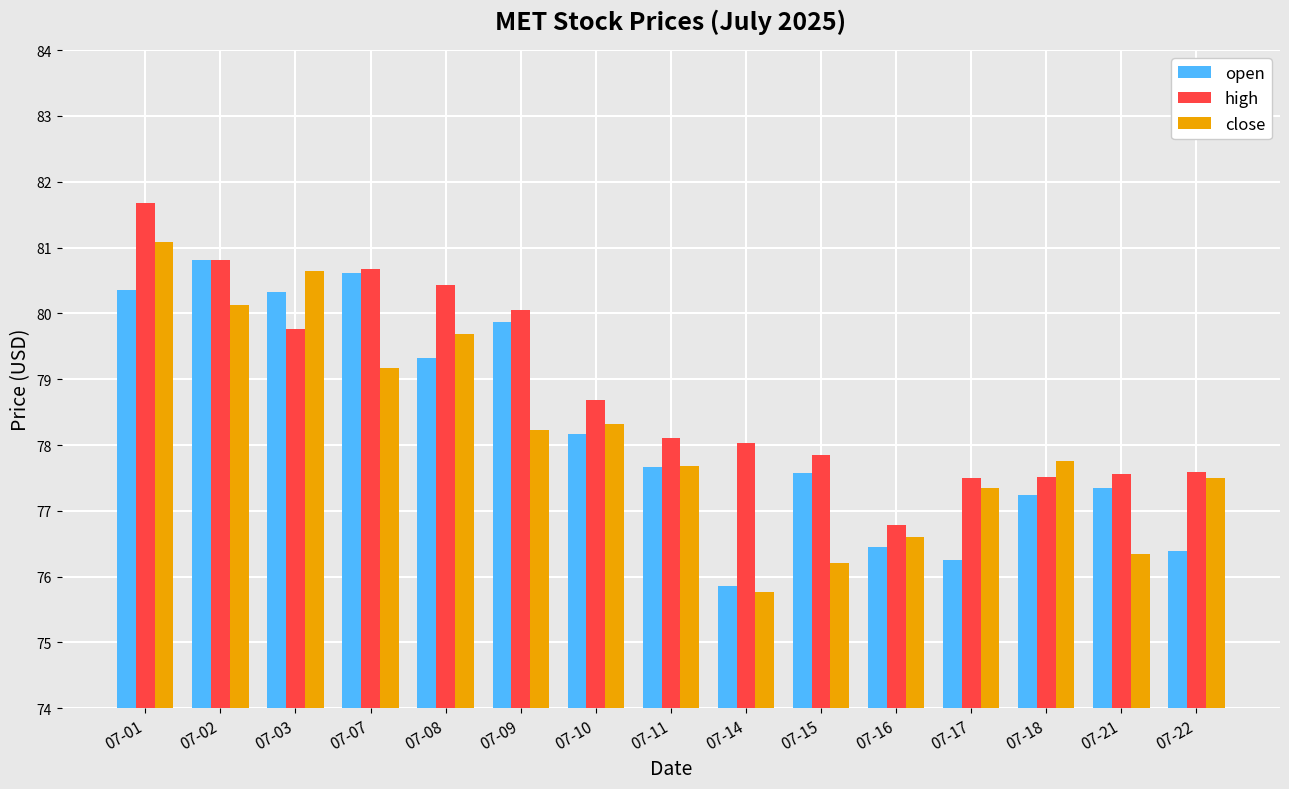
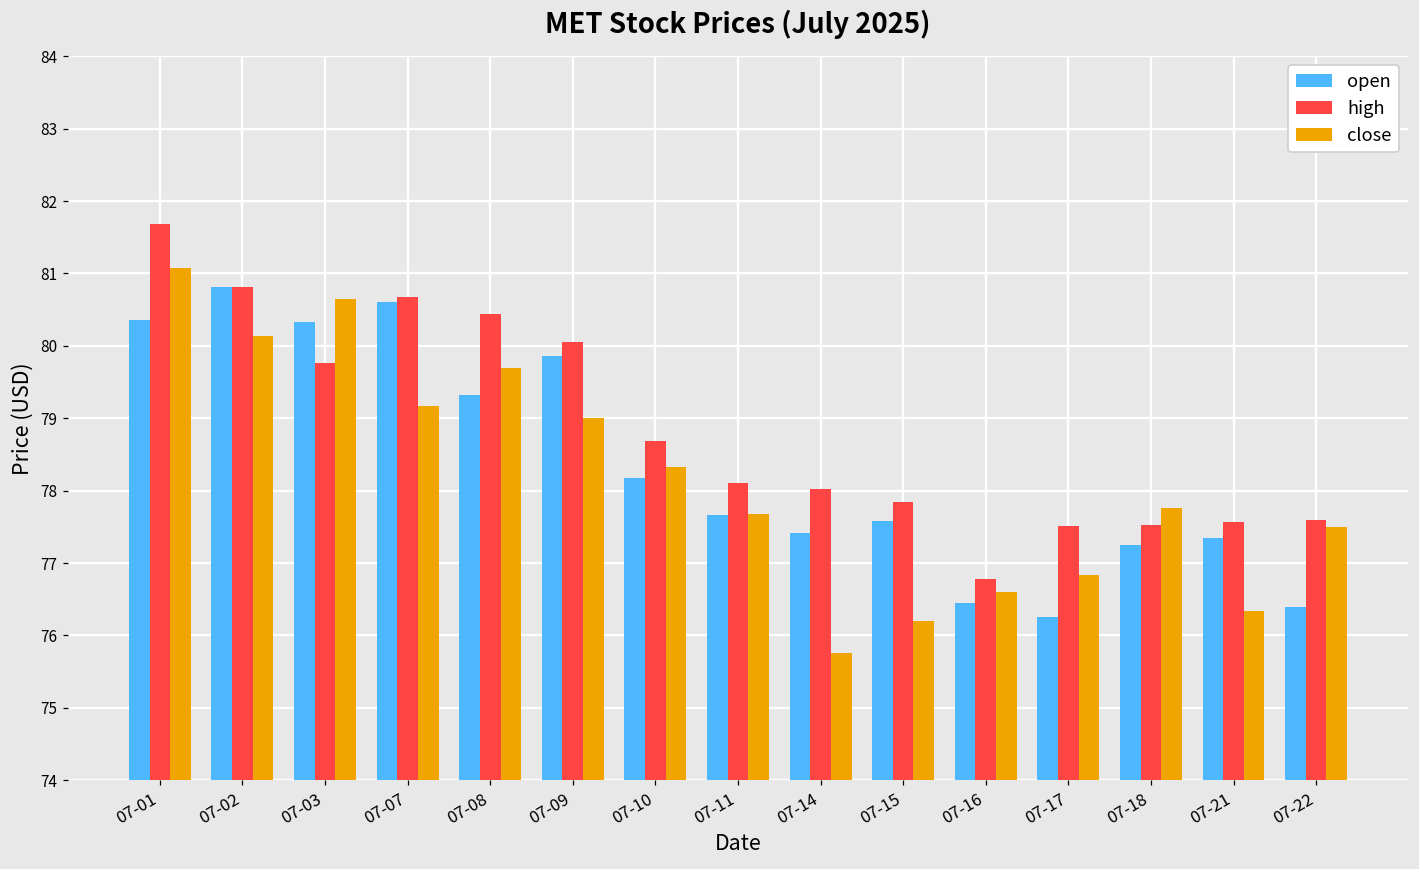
close, 07-09: 78.2 -> 79.0
open, 07-14: 75.9 -> 77.4
close, 07-17: 77.3 -> 76.8
